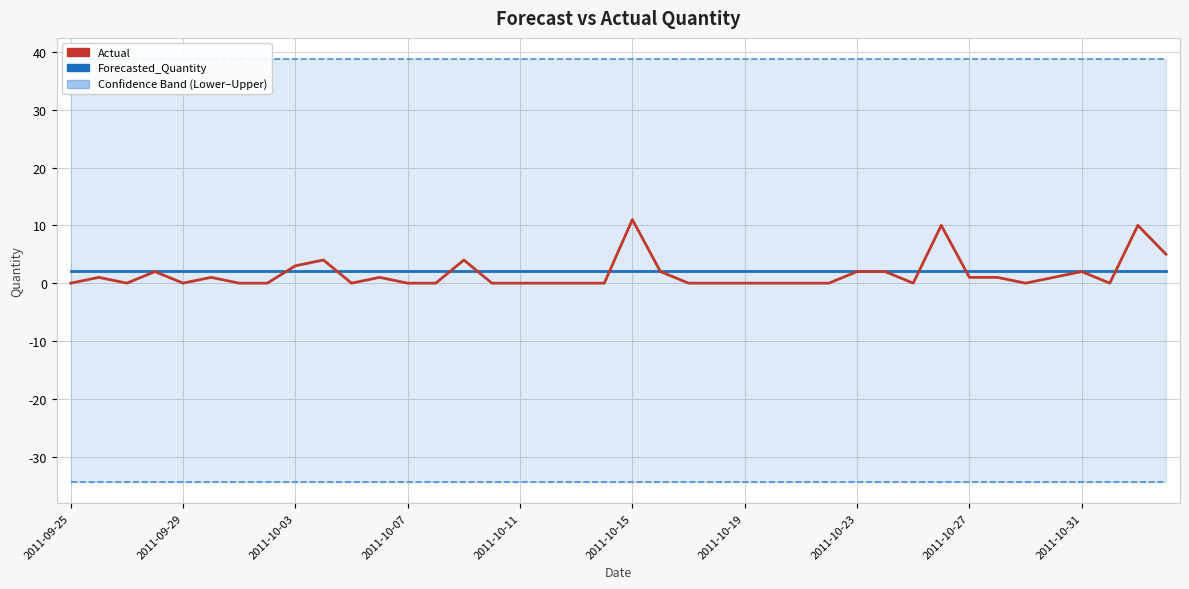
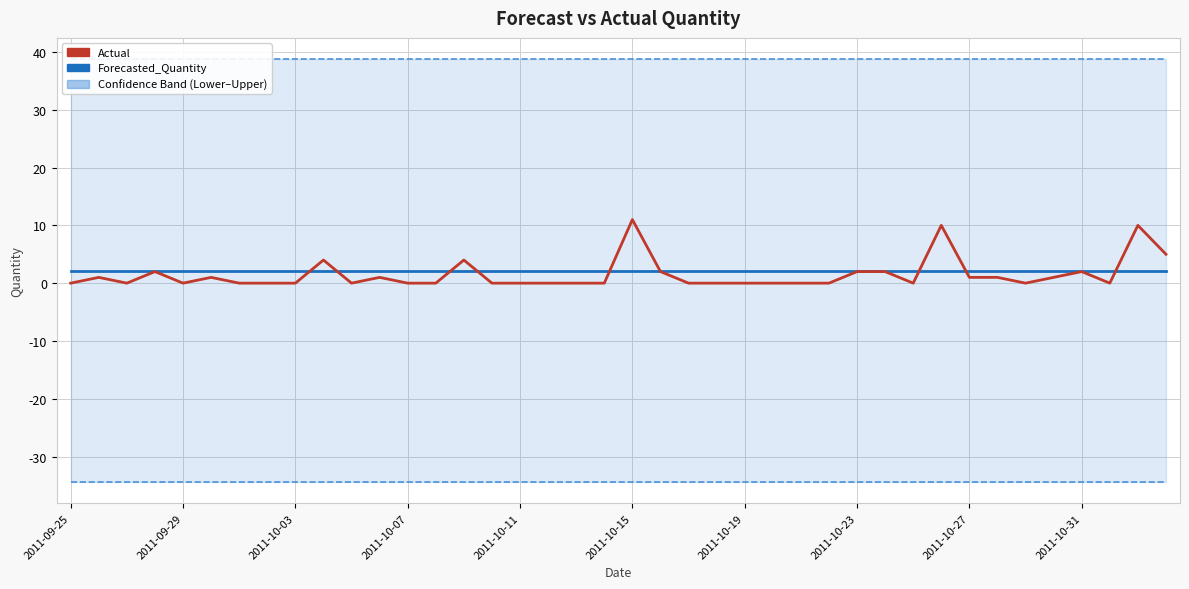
Actual, 2011-10-03: 3 -> 0
